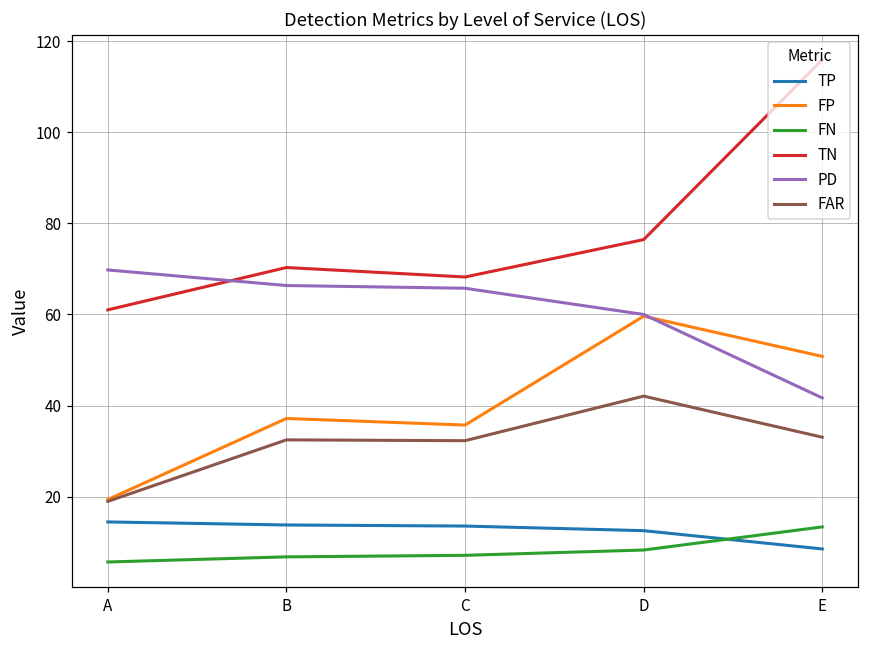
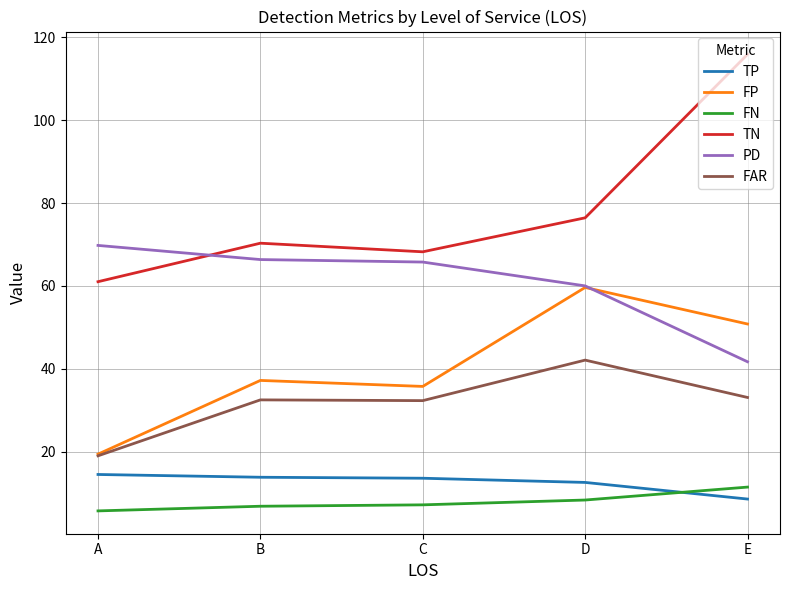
FN, E: 13 -> 11
